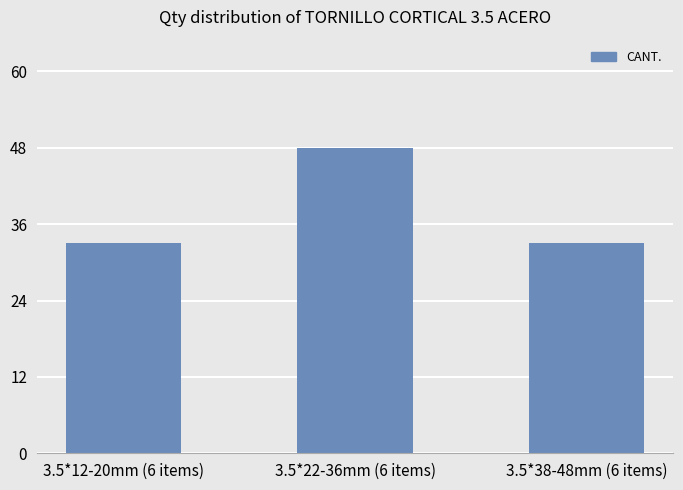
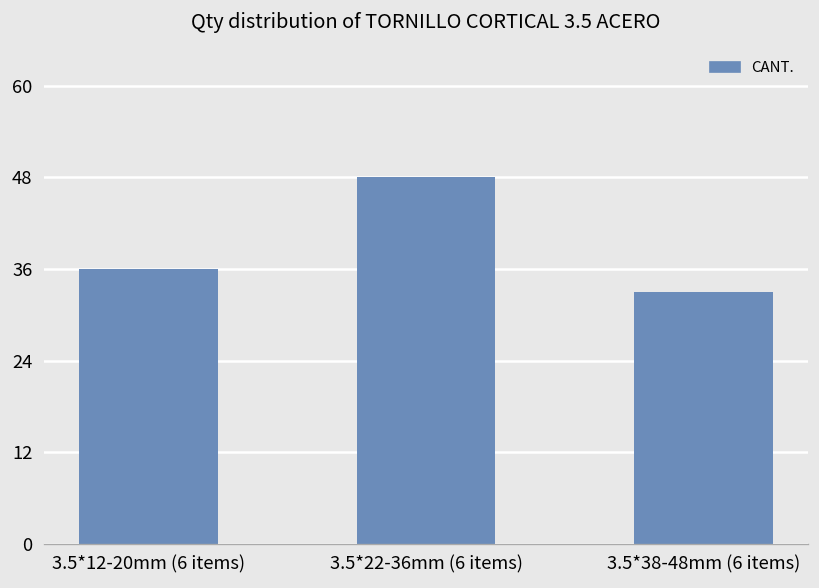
3.5*12-20mm (6 items): 33 -> 36
